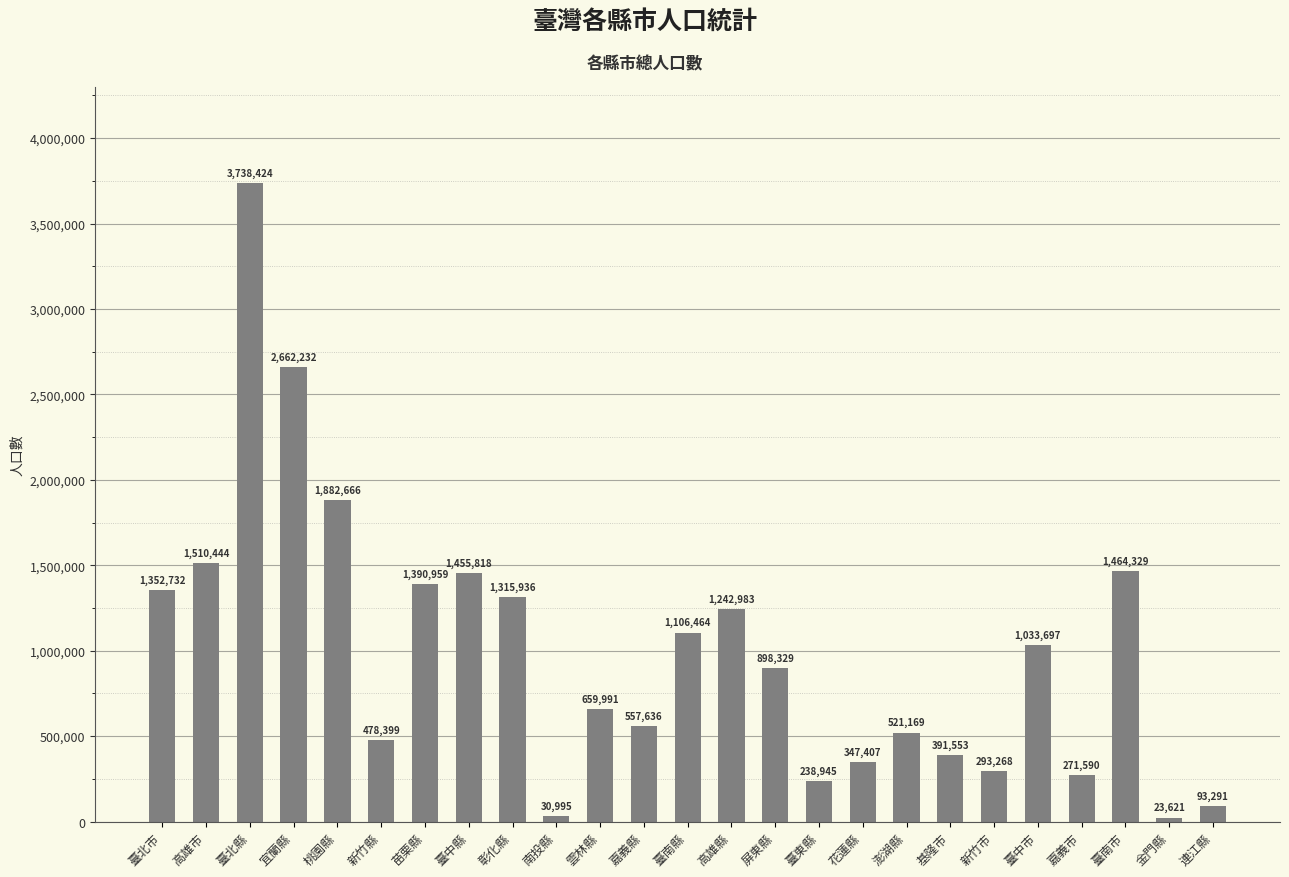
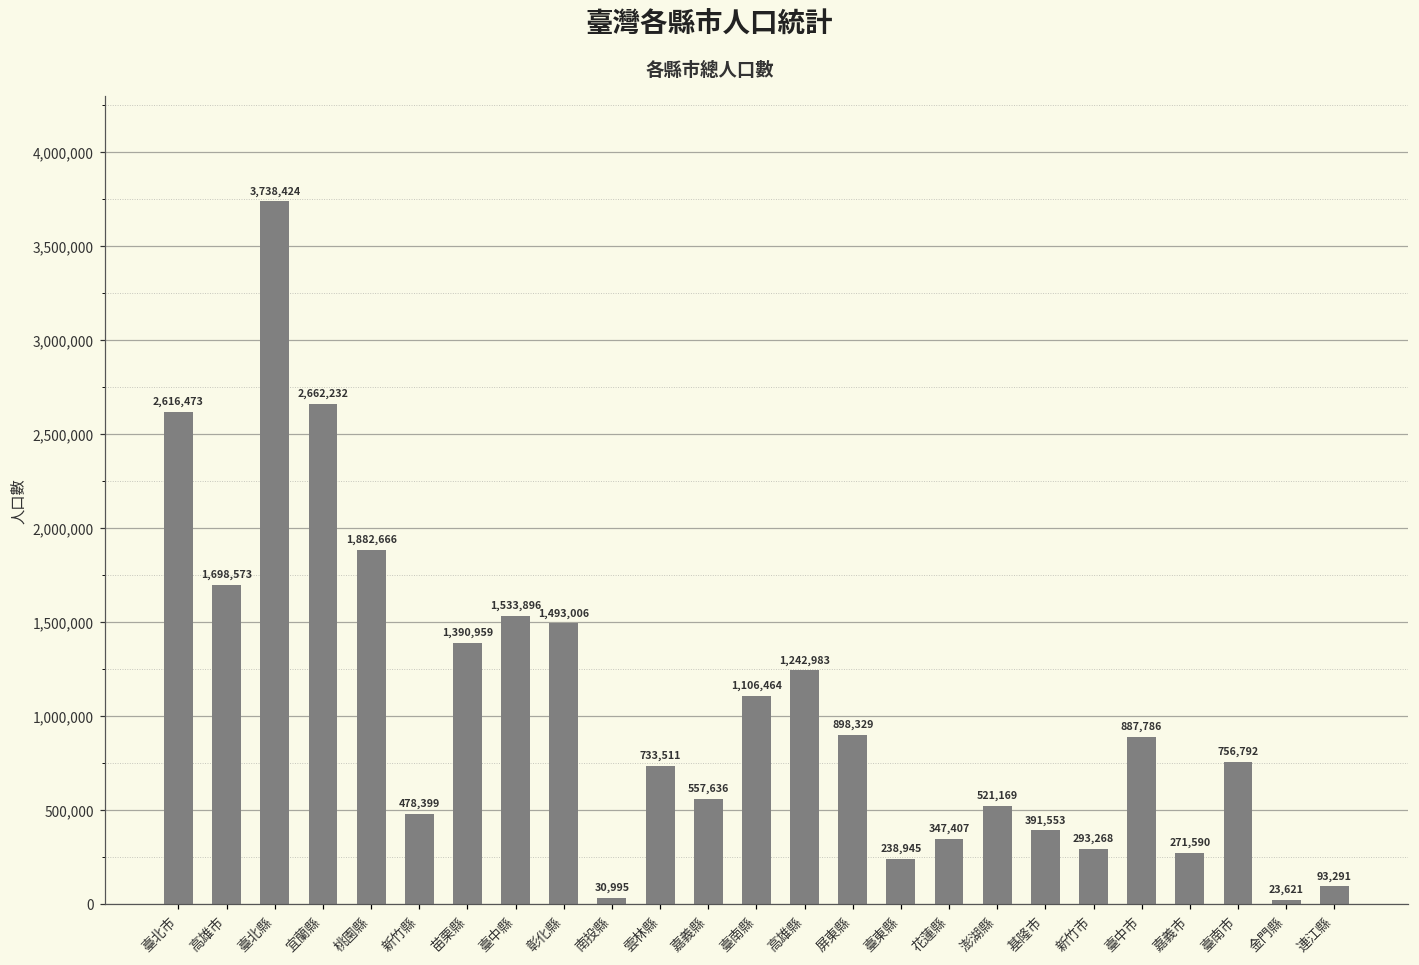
臺北市: 1,352,732 -> 2,616,473
高雄市: 1,510,444 -> 1,698,573
臺中縣: 1,455,818 -> 1,533,896
彰化縣: 1,315,936 -> 1,493,006
雲林縣: 659,991 -> 733,511
臺中市: 1,033,697 -> 887,786
臺南市: 1,464,329 -> 756,792
